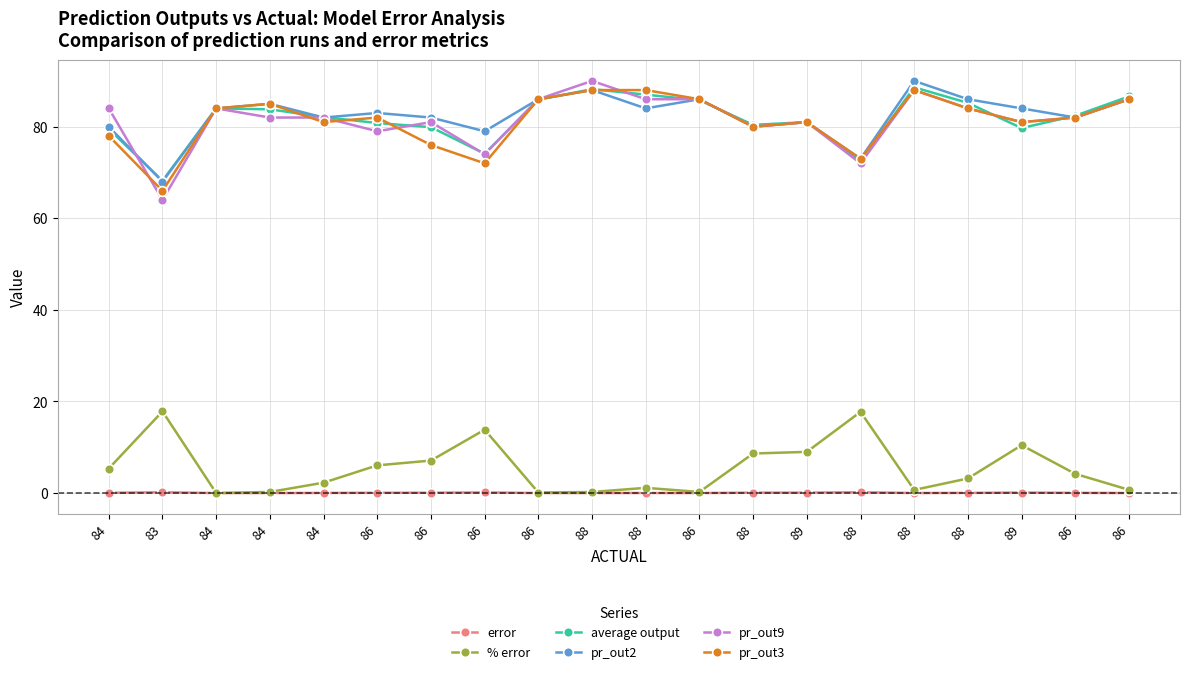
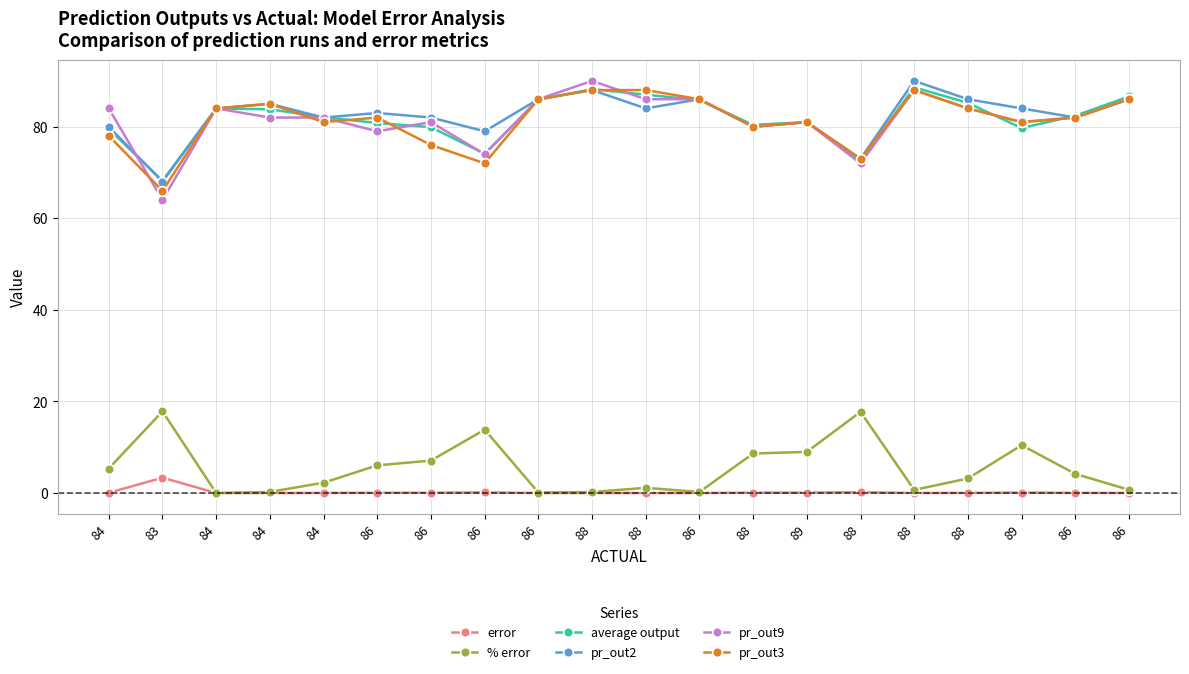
error, 83: 0 -> 3
